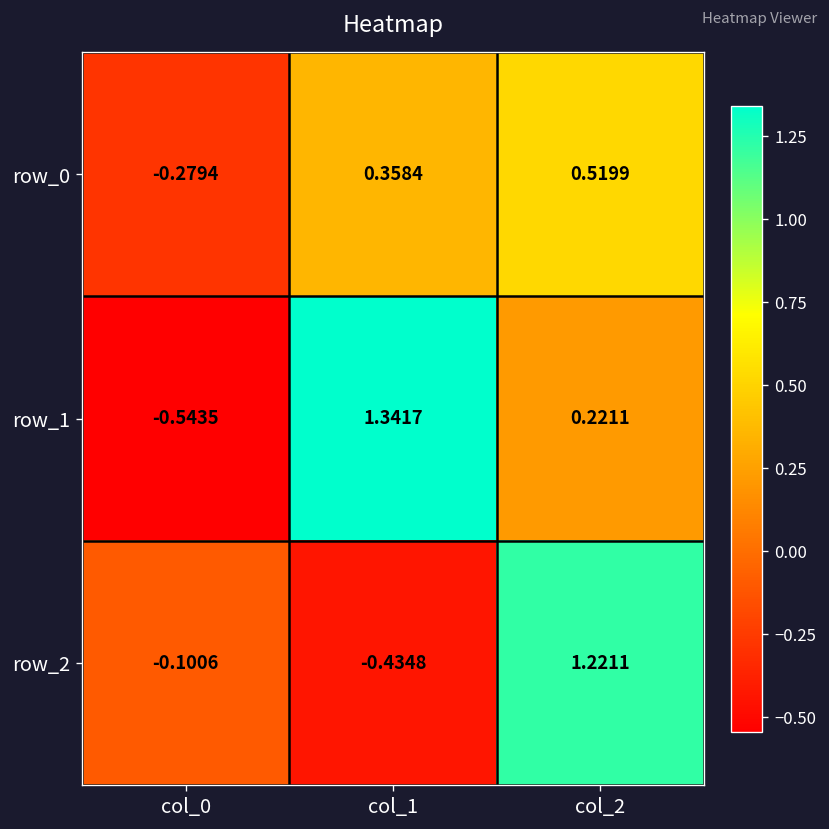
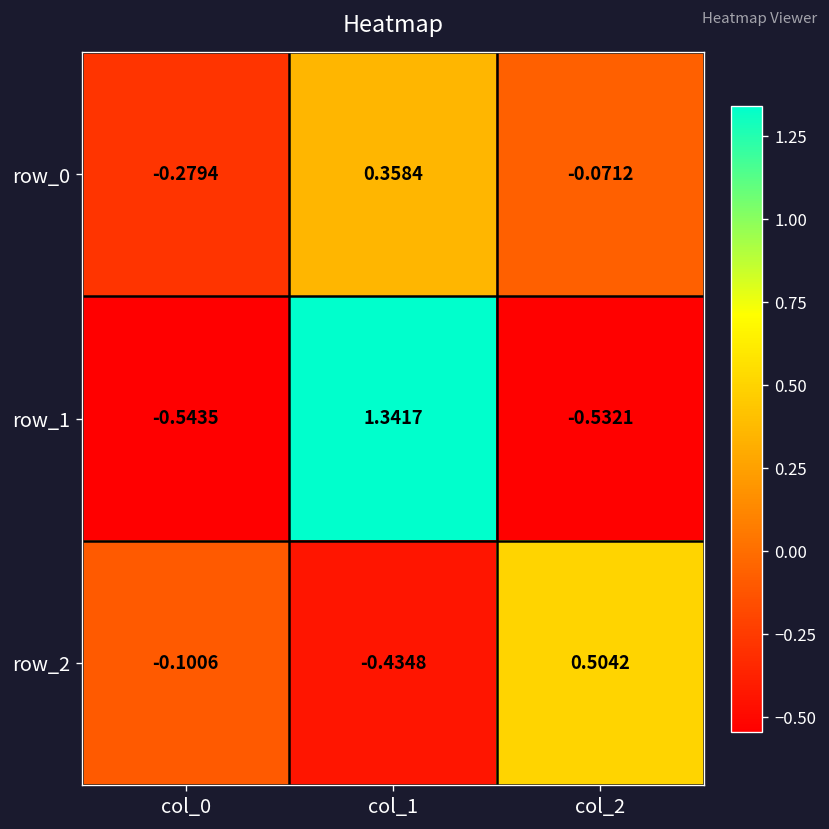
row_0, col_2: 0.5199 -> -0.0712
row_1, col_2: 0.2211 -> -0.5321
row_2, col_2: 1.2211 -> 0.5042
